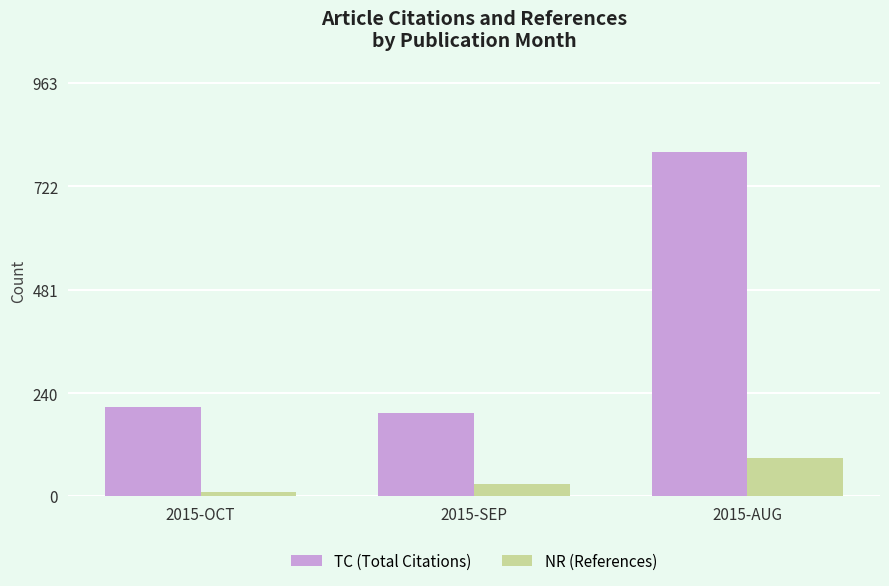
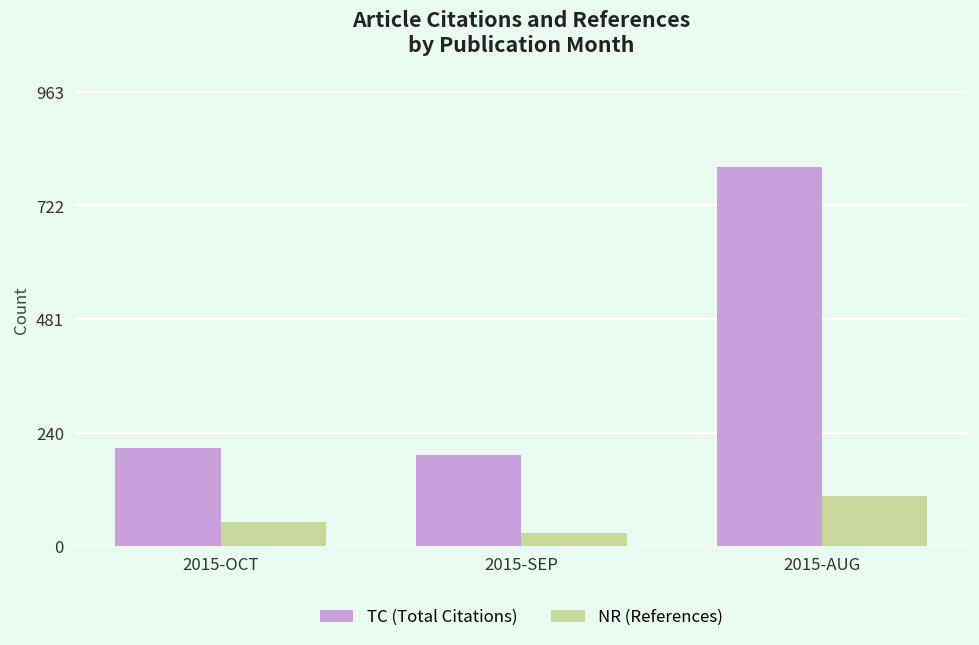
NR (References), 2015-OCT: 10 -> 50
NR (References), 2015-AUG: 90 -> 110
